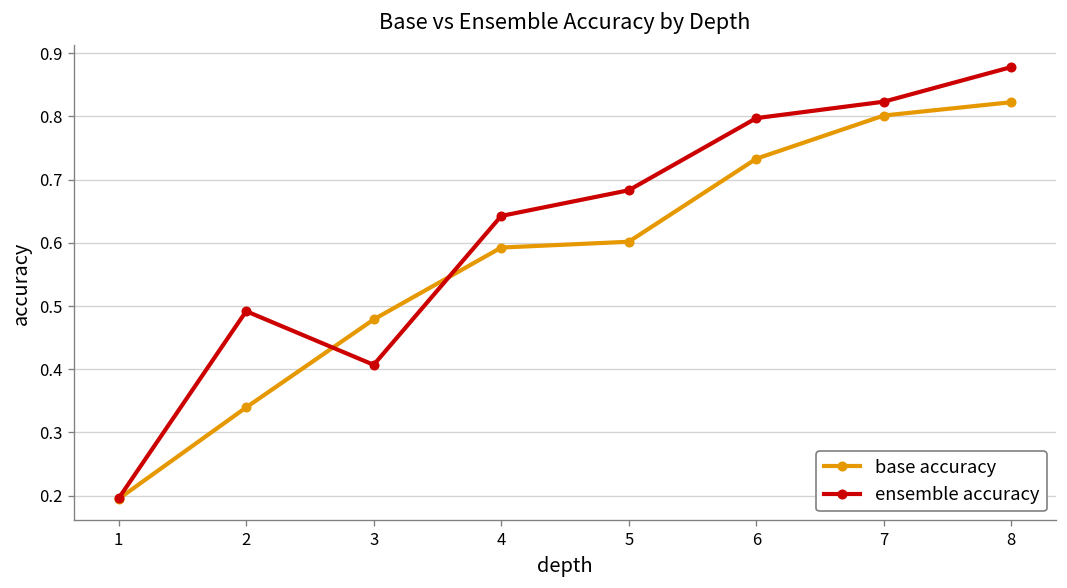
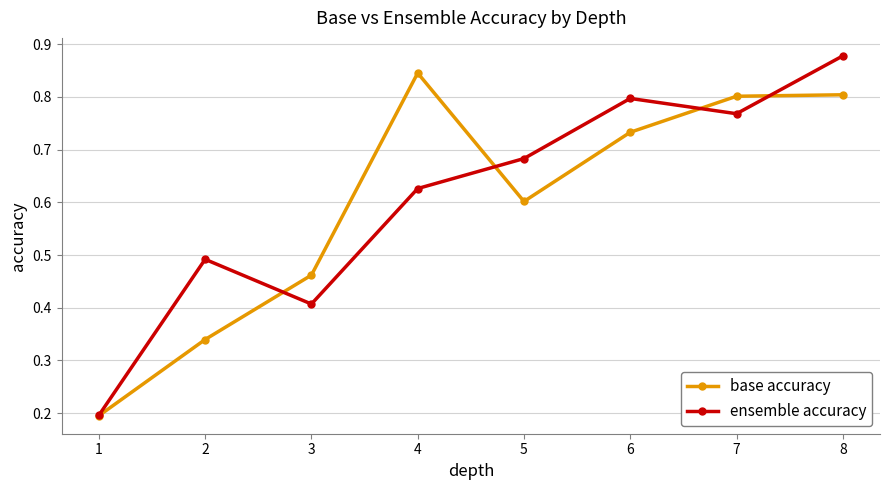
base accuracy, 3: 0.48 -> 0.46
base accuracy, 4: 0.59 -> 0.85
ensemble accuracy, 4: 0.64 -> 0.63
ensemble accuracy, 7: 0.82 -> 0.77
base accuracy, 8: 0.82 -> 0.80
